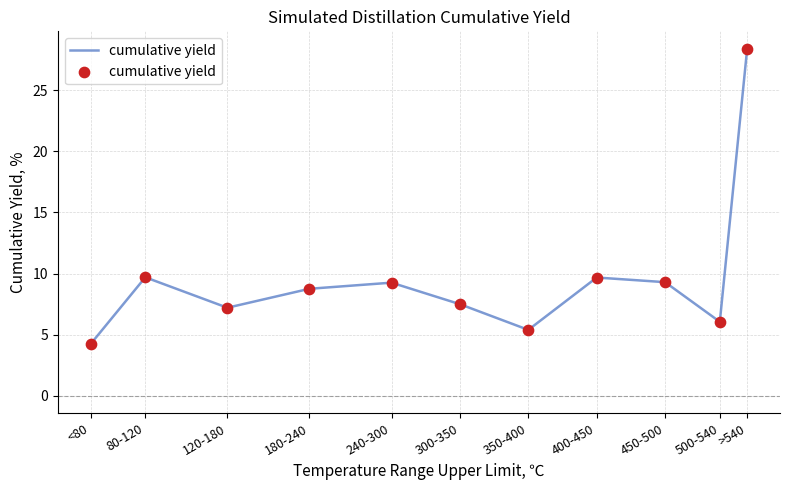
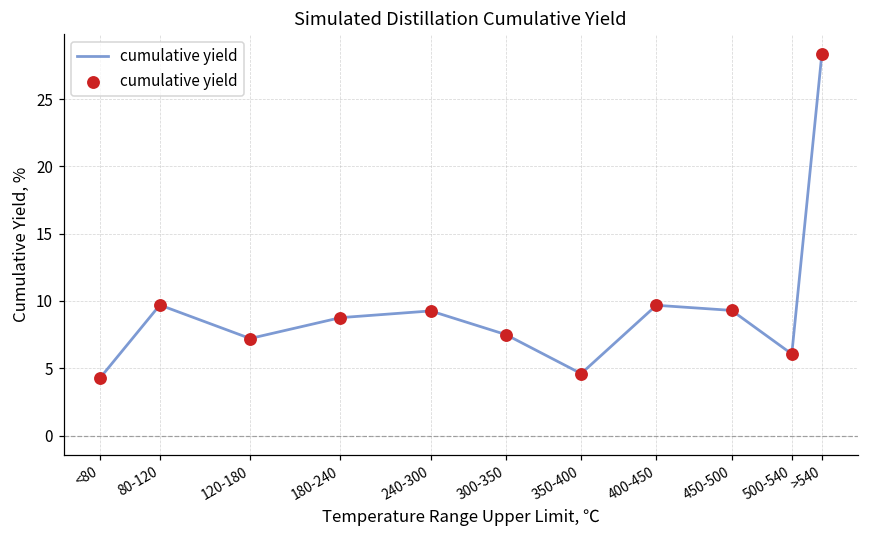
350-400: 5.4 -> 4.6
